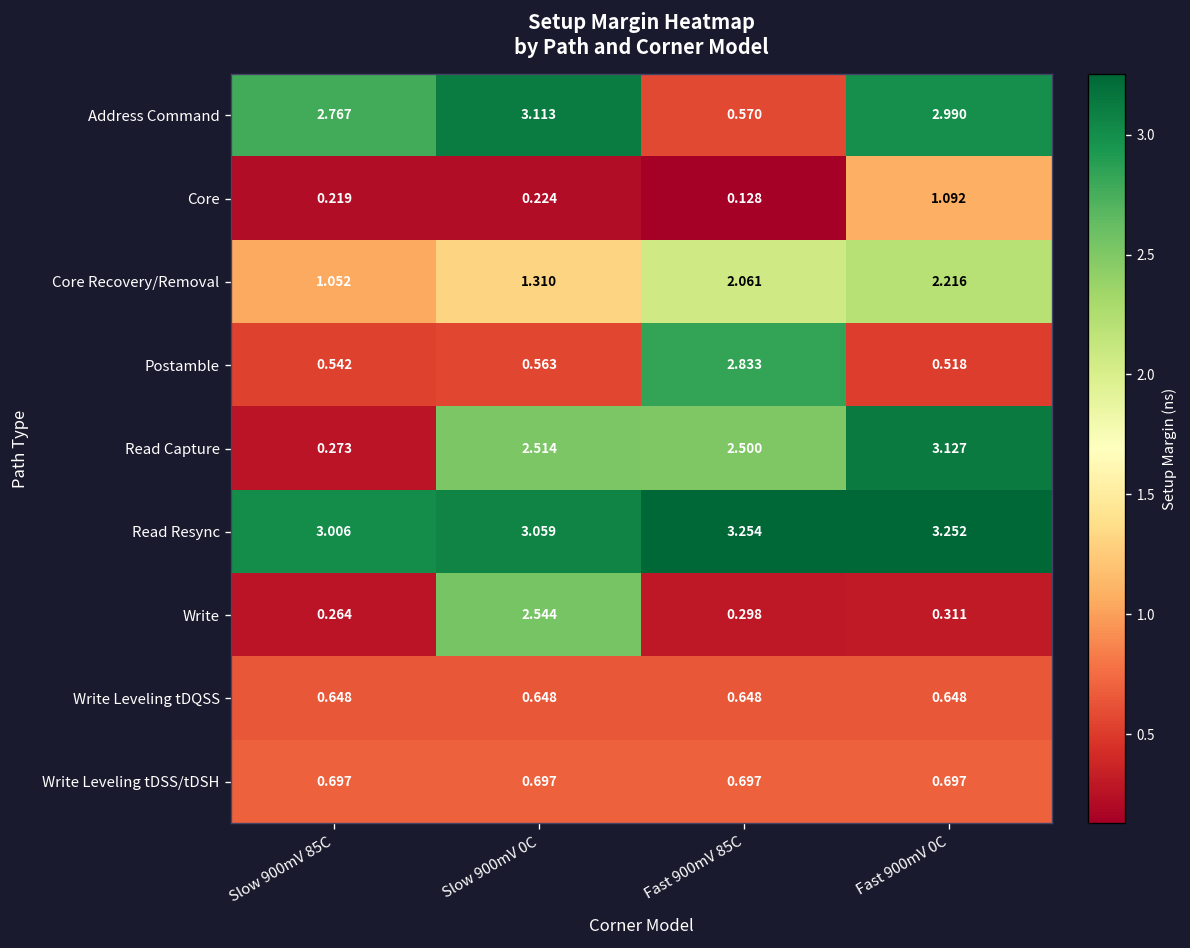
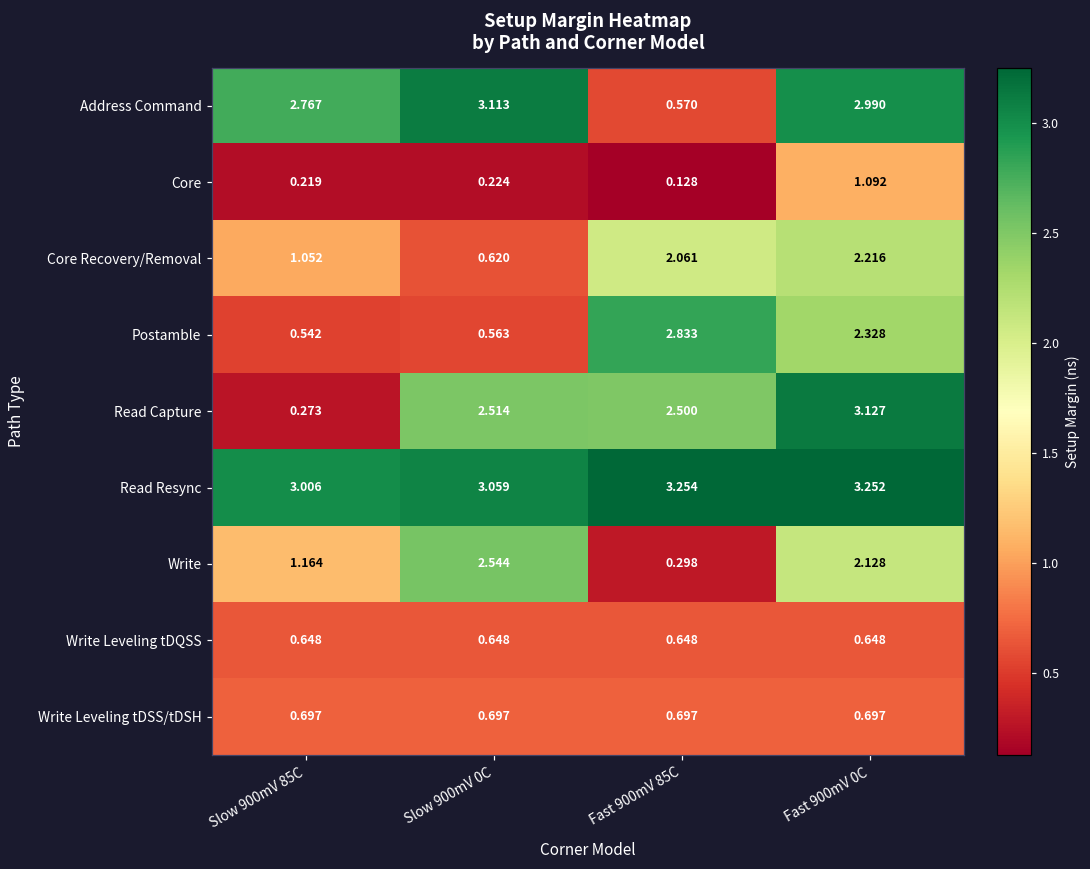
Core Recovery/Removal, Slow 900mV 0C: 1.310 -> 0.620
Postamble, Fast 900mV 0C: 0.518 -> 2.328
Write, Slow 900mV 85C: 0.264 -> 1.164
Write, Fast 900mV 0C: 0.311 -> 2.128
